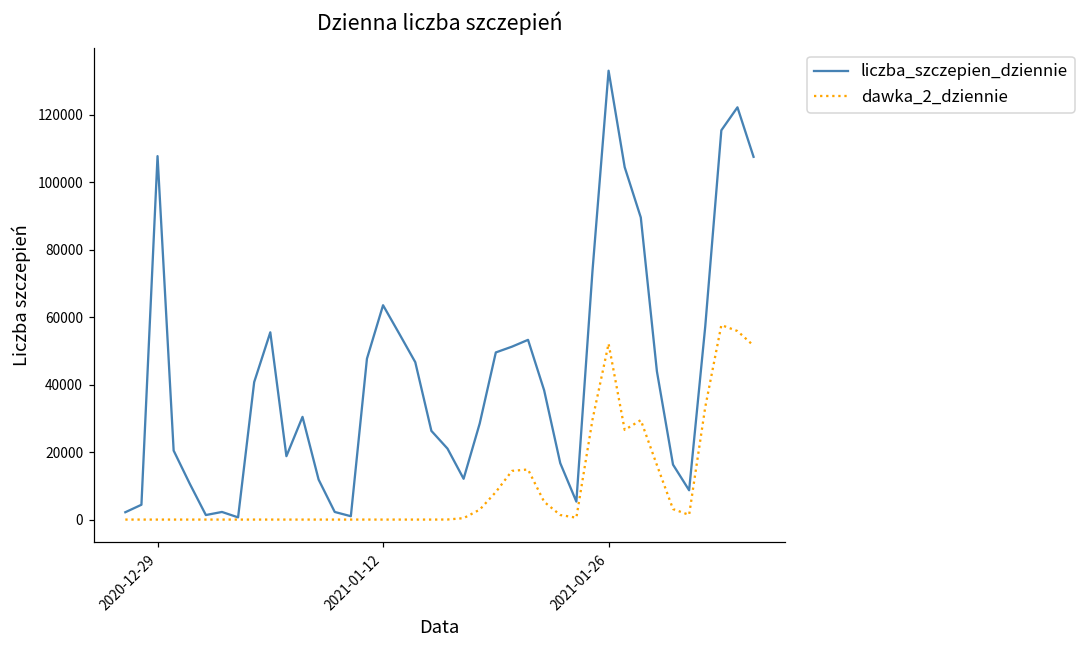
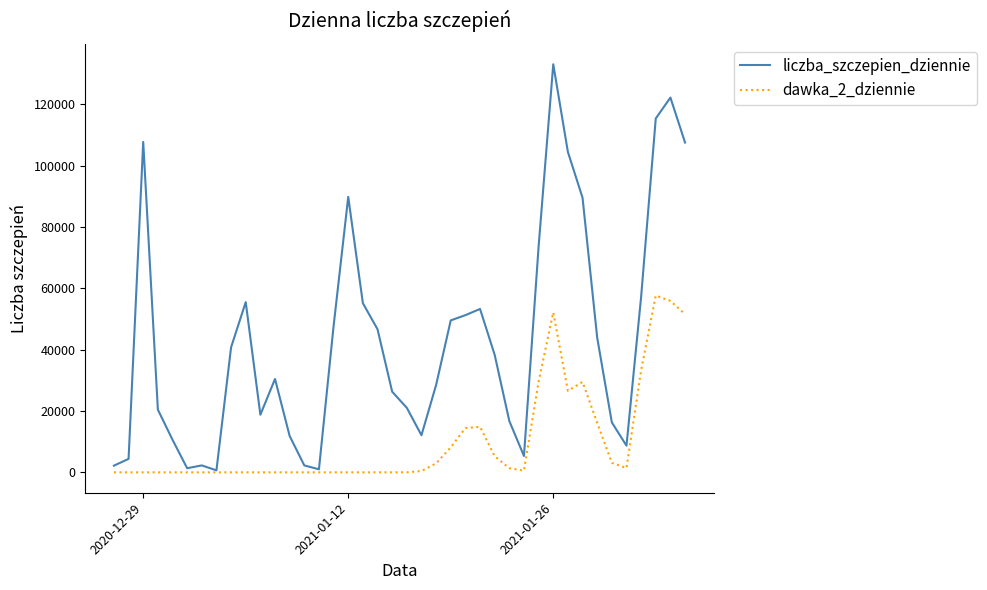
liczba_szczepien_dziennie, 2021-01-12: 64000 -> 90000
